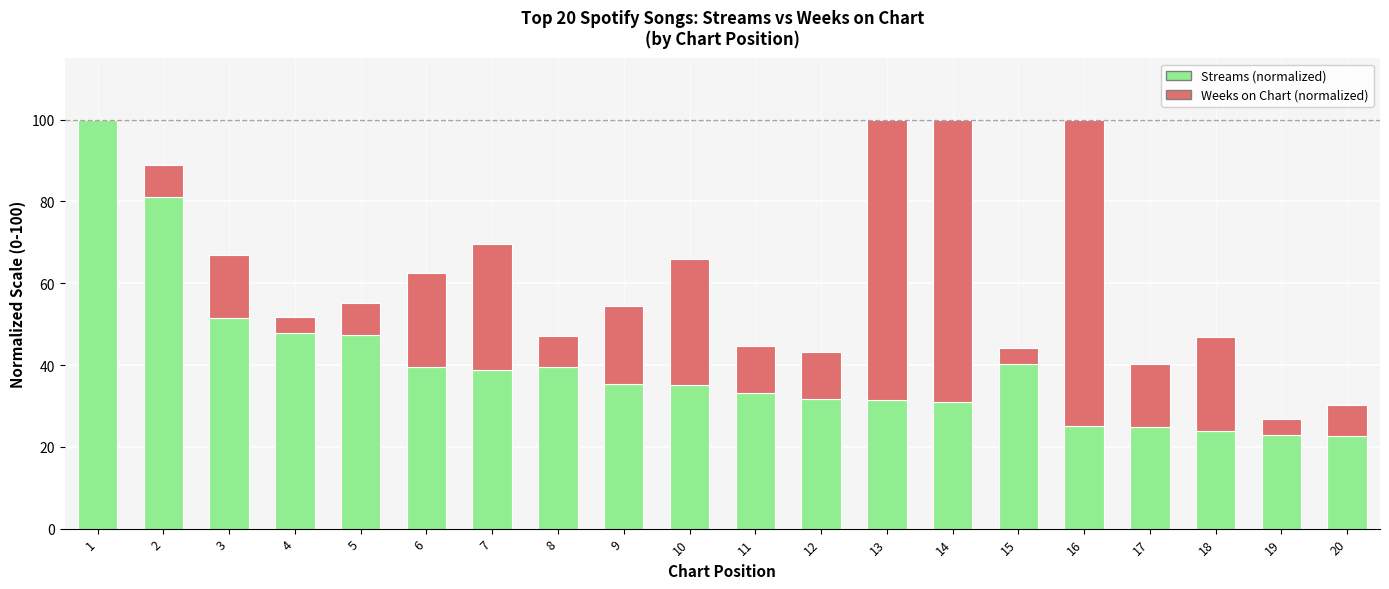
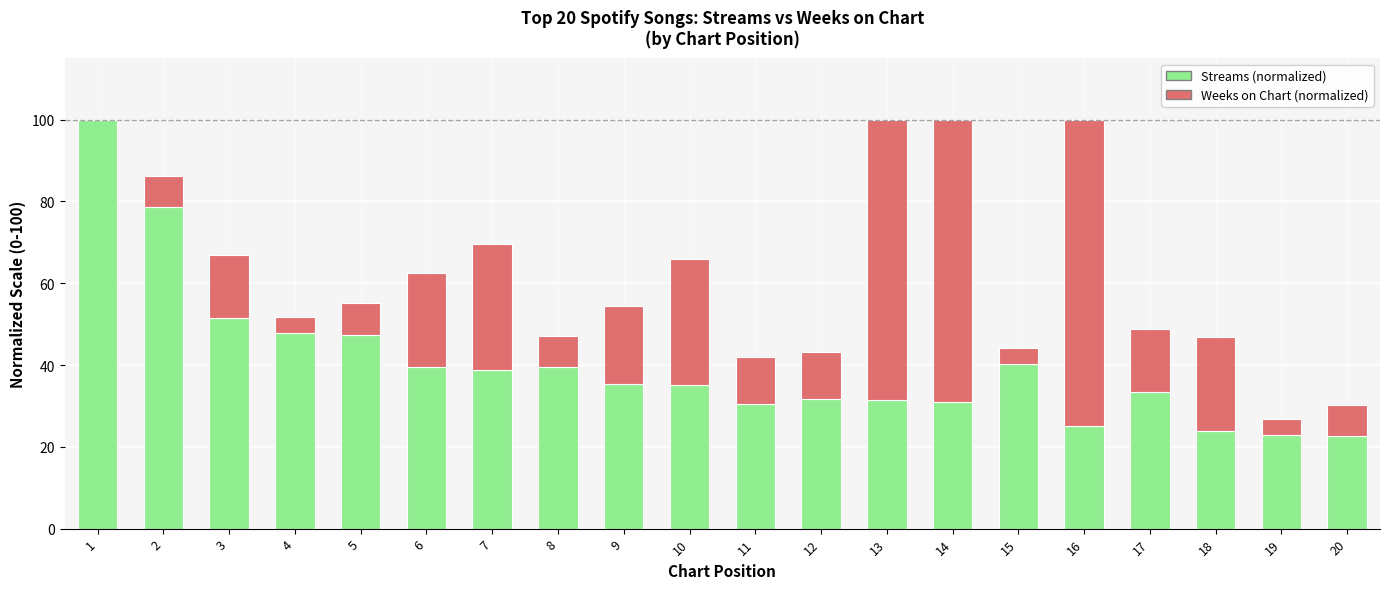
Streams (normalized), 2: 81 -> 79
Streams (normalized), 11: 33 -> 30
Streams (normalized), 17: 25 -> 33
